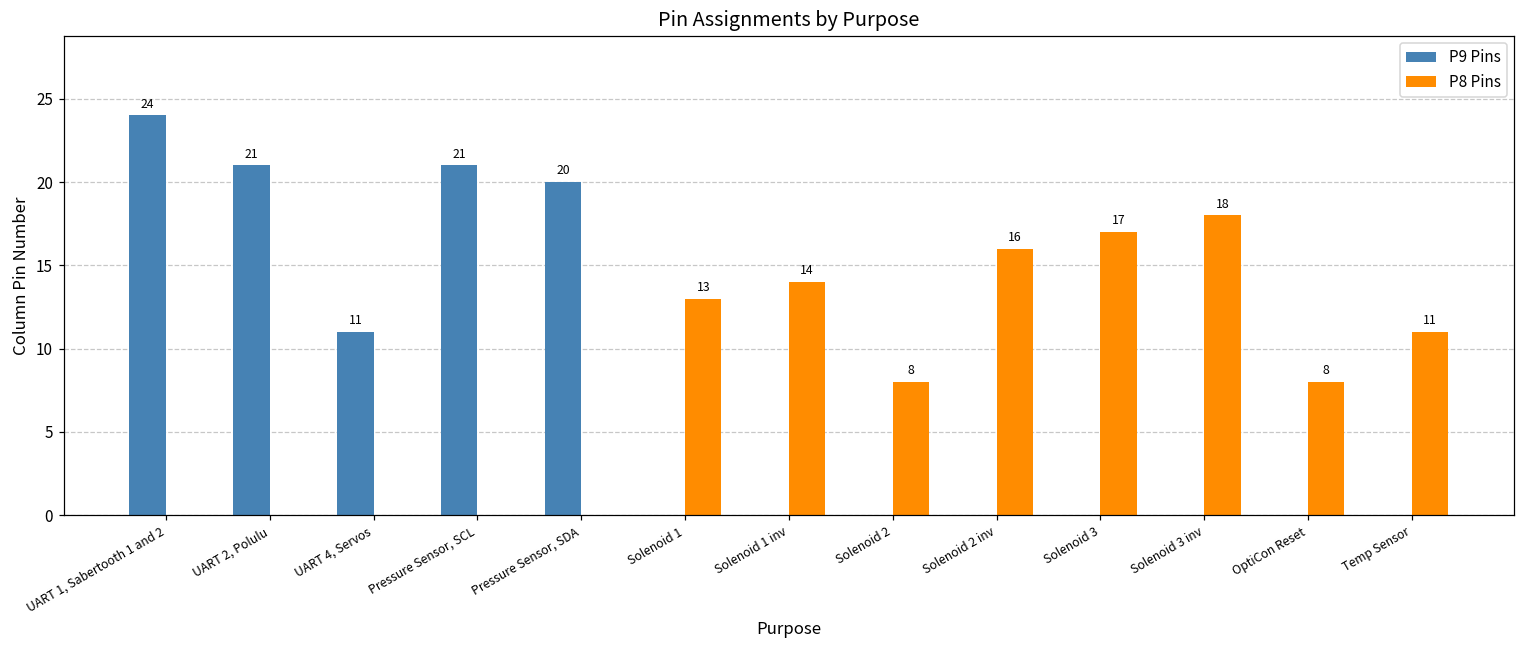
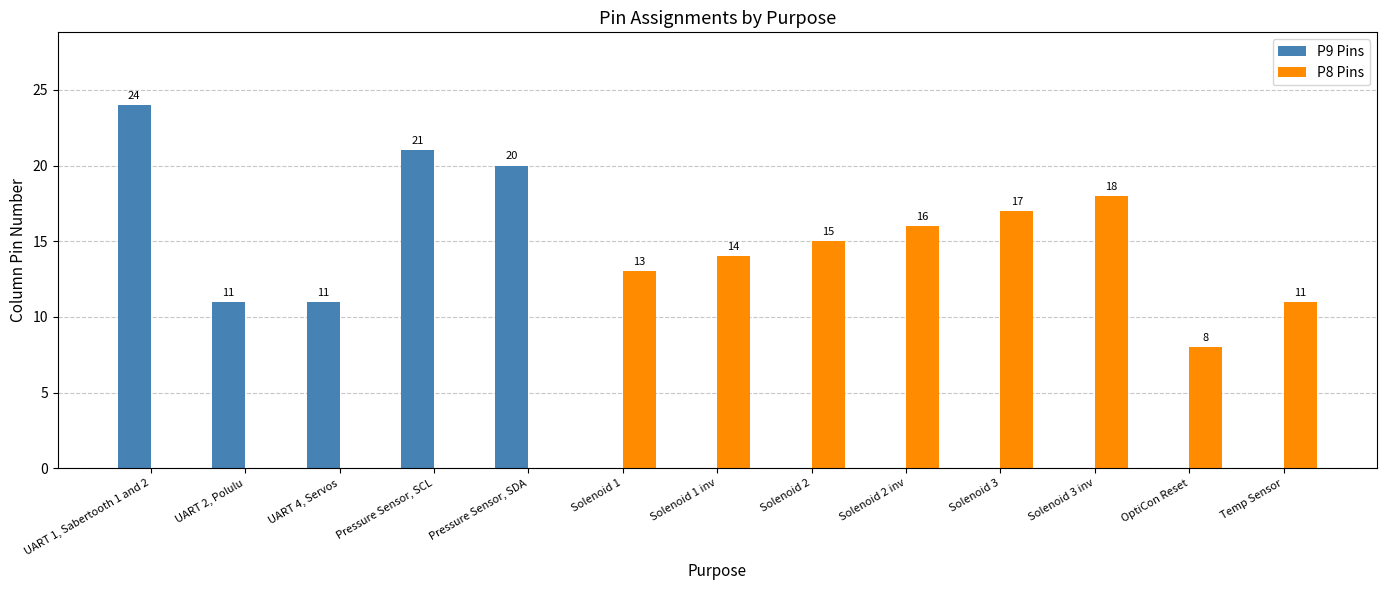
P9 Pins, UART 2, Polulu: 21 -> 11
P8 Pins, Solenoid 2: 8 -> 15
